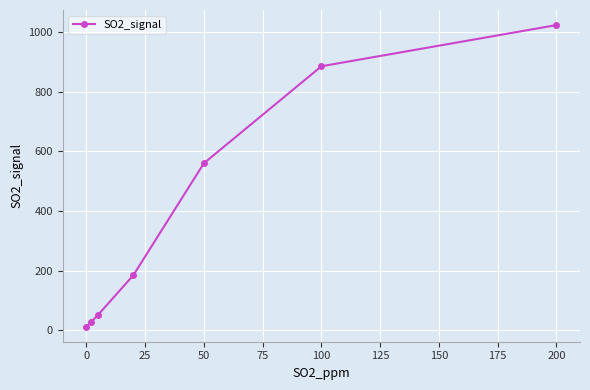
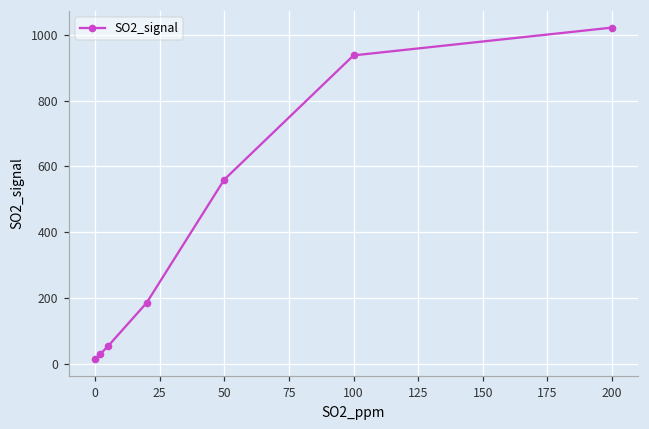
100: 890 -> 940
